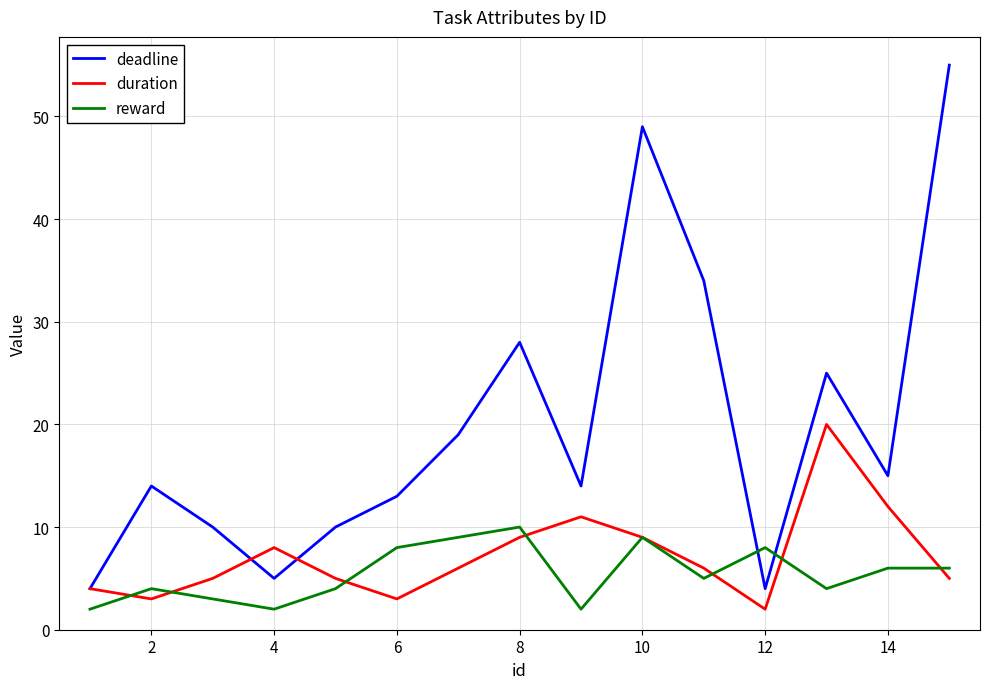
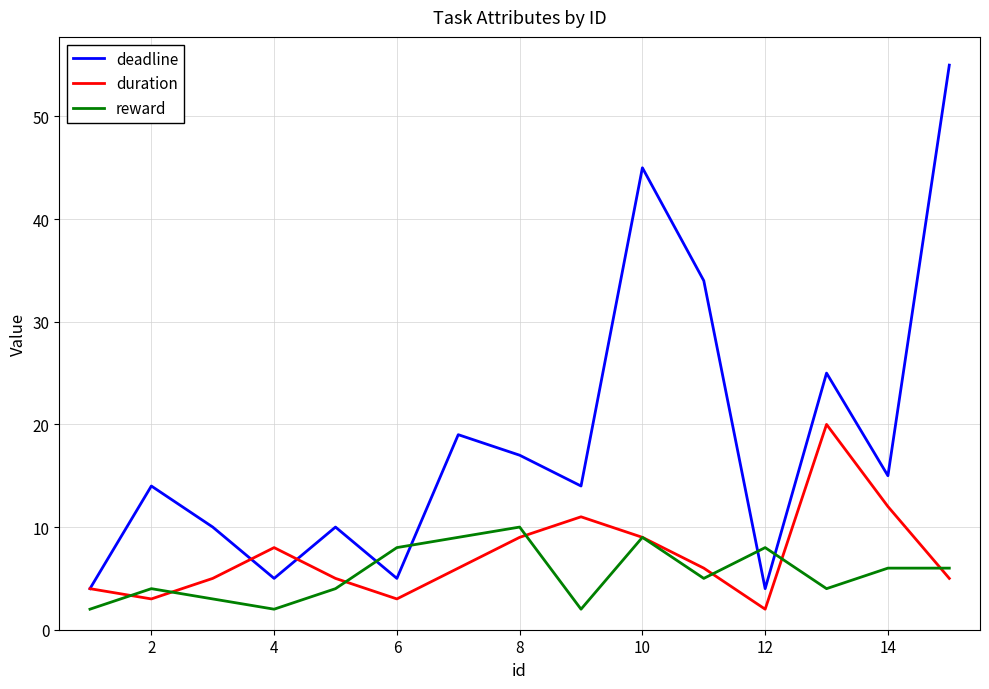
deadline, 6: 13 -> 5
deadline, 8: 28 -> 17
deadline, 10: 49 -> 45
